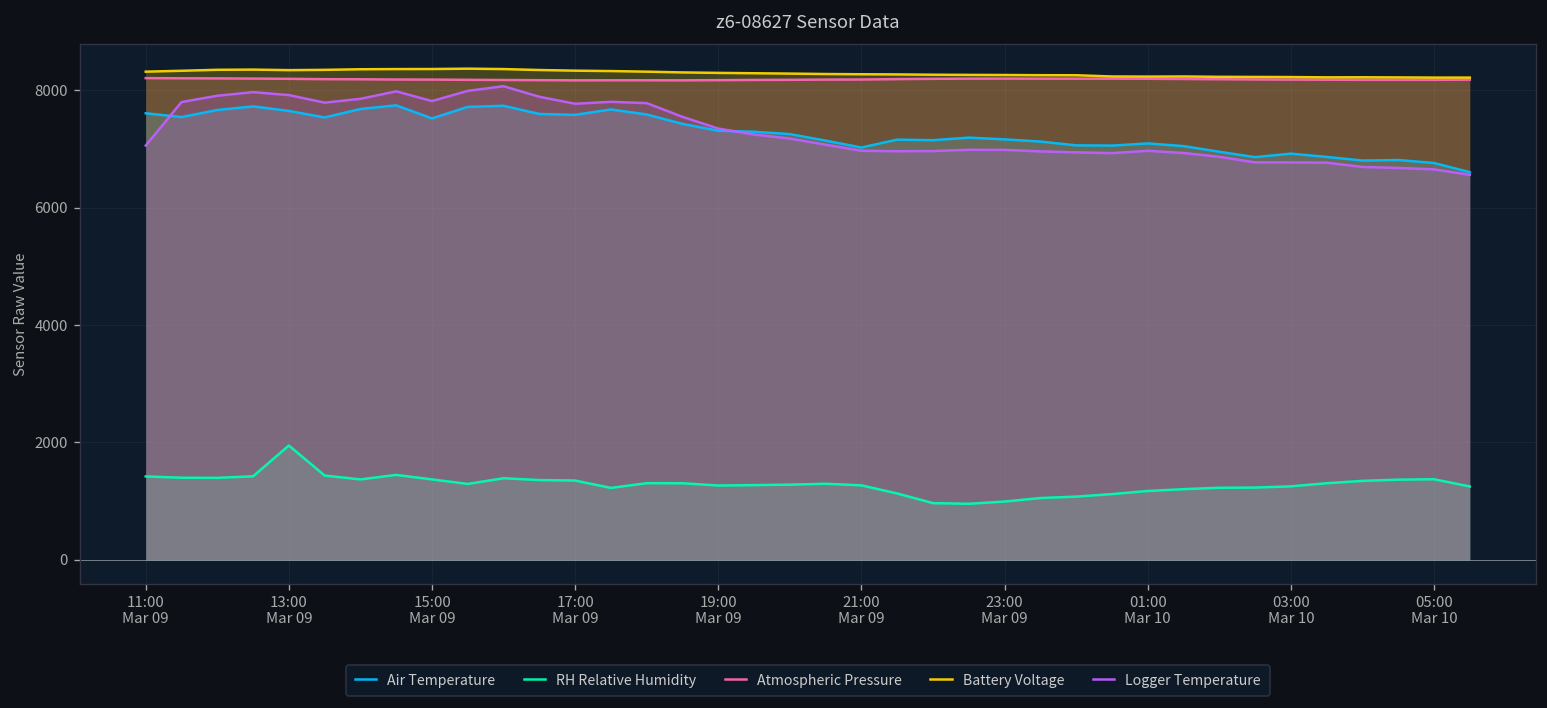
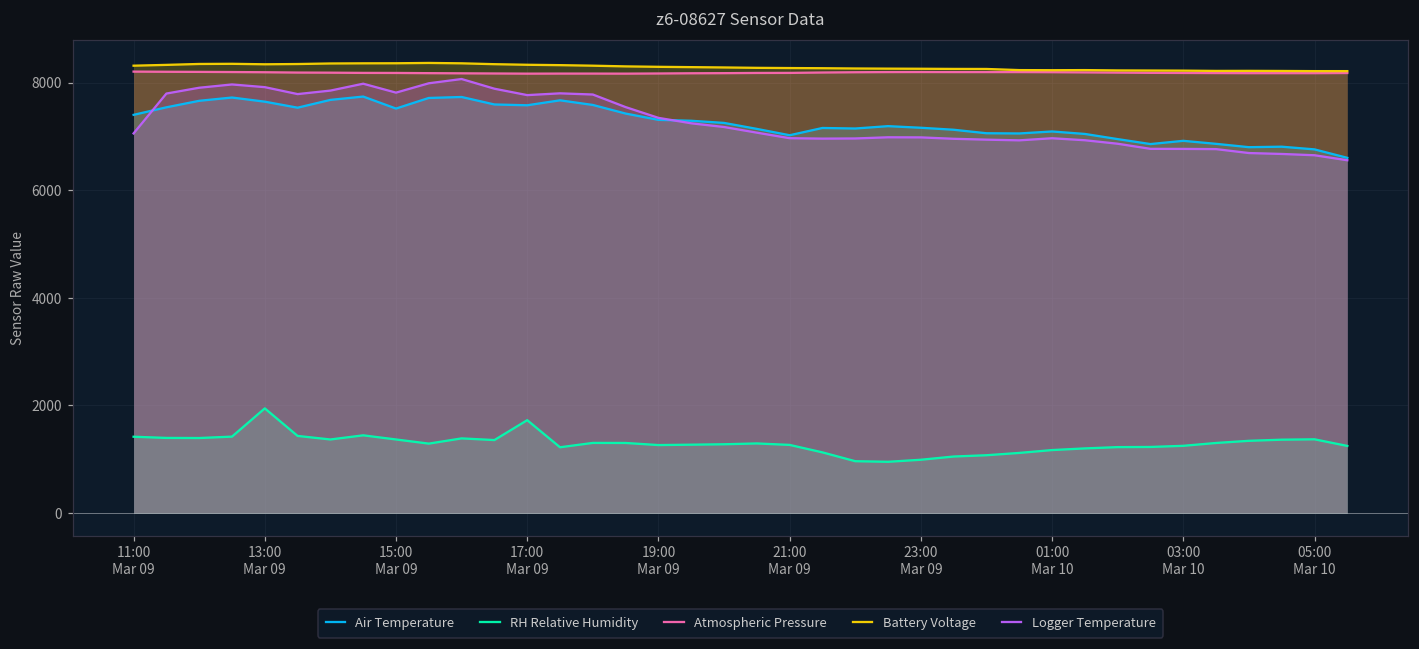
Air Temperature, 11:00 Mar 09: 7600 -> 7400
RH Relative Humidity, 17:00 Mar 09: 1300 -> 1700
